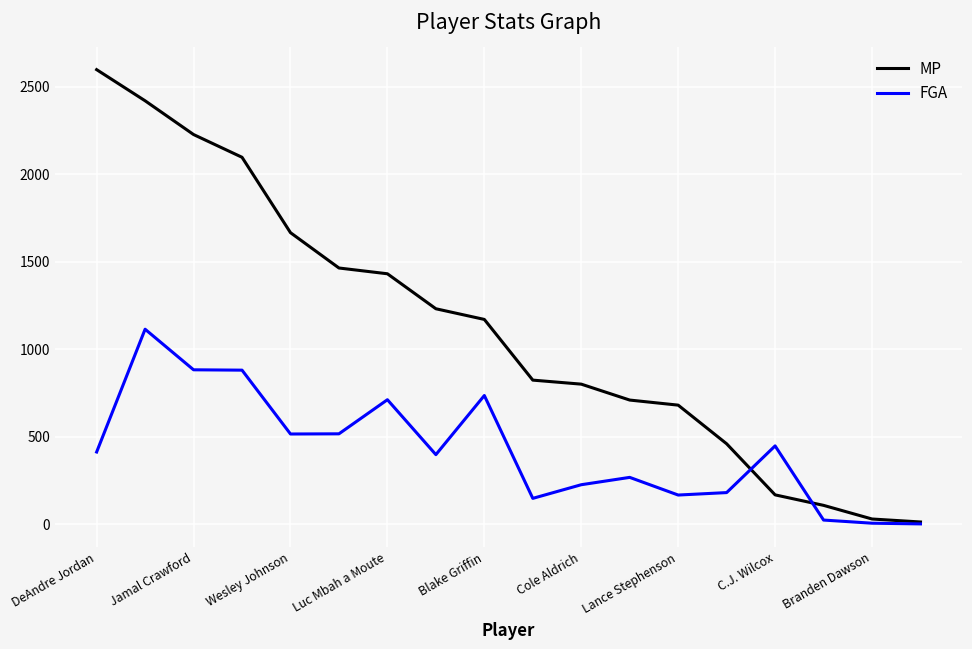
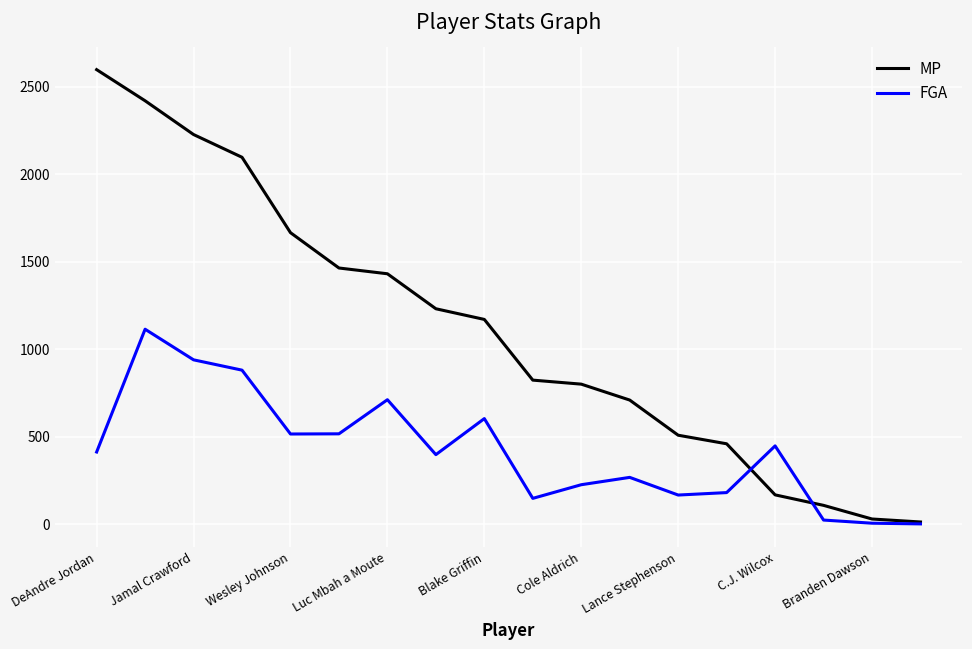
FGA, Jamal Crawford: 880 -> 940
FGA, Blake Griffin: 740 -> 600
MP, Lance Stephenson: 680 -> 510
